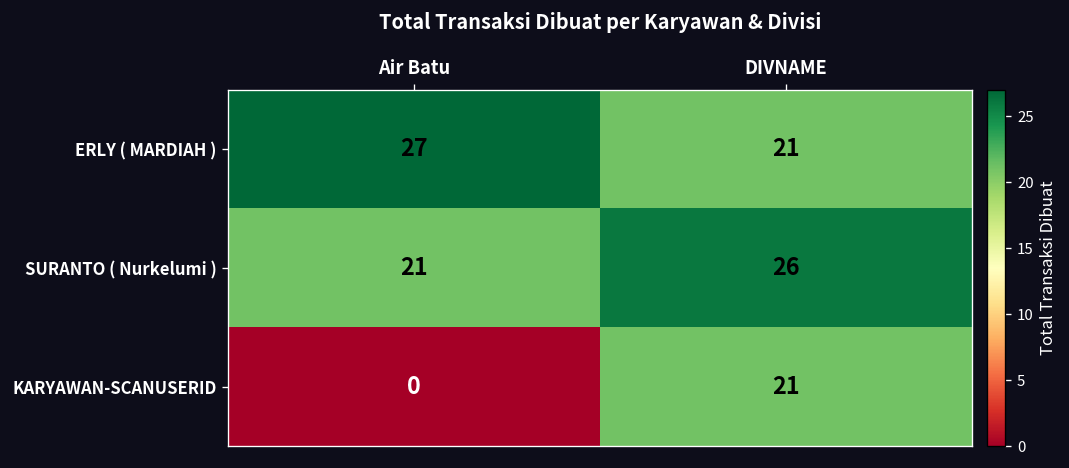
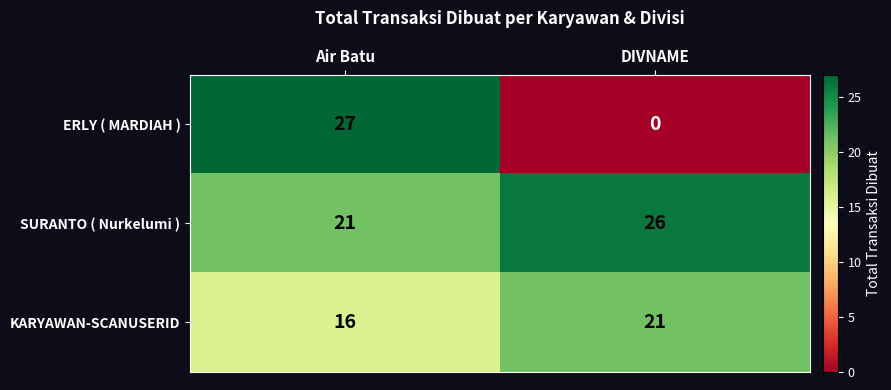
ERLY ( MARDIAH ), DIVNAME: 21 -> 0
KARYAWAN-SCANUSERID, Air Batu: 0 -> 16
